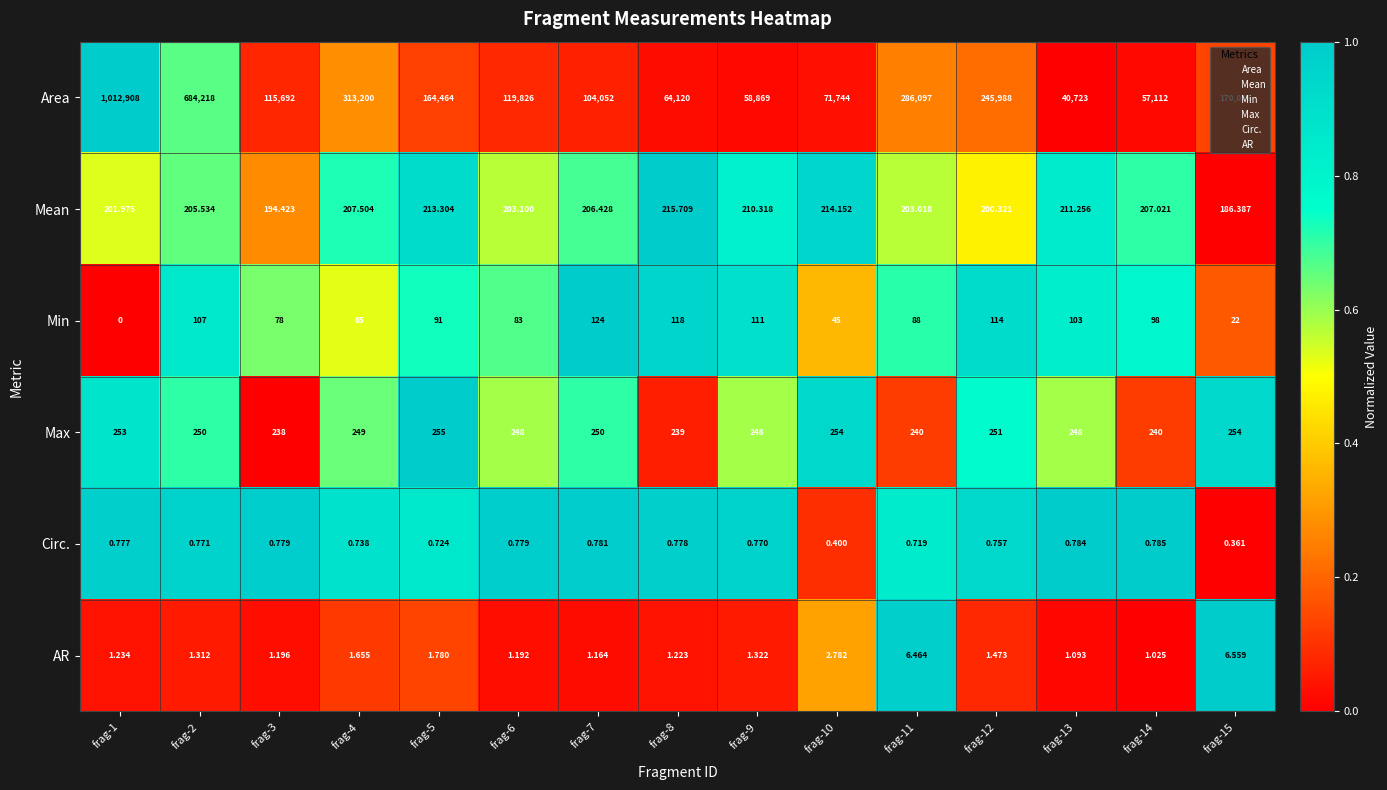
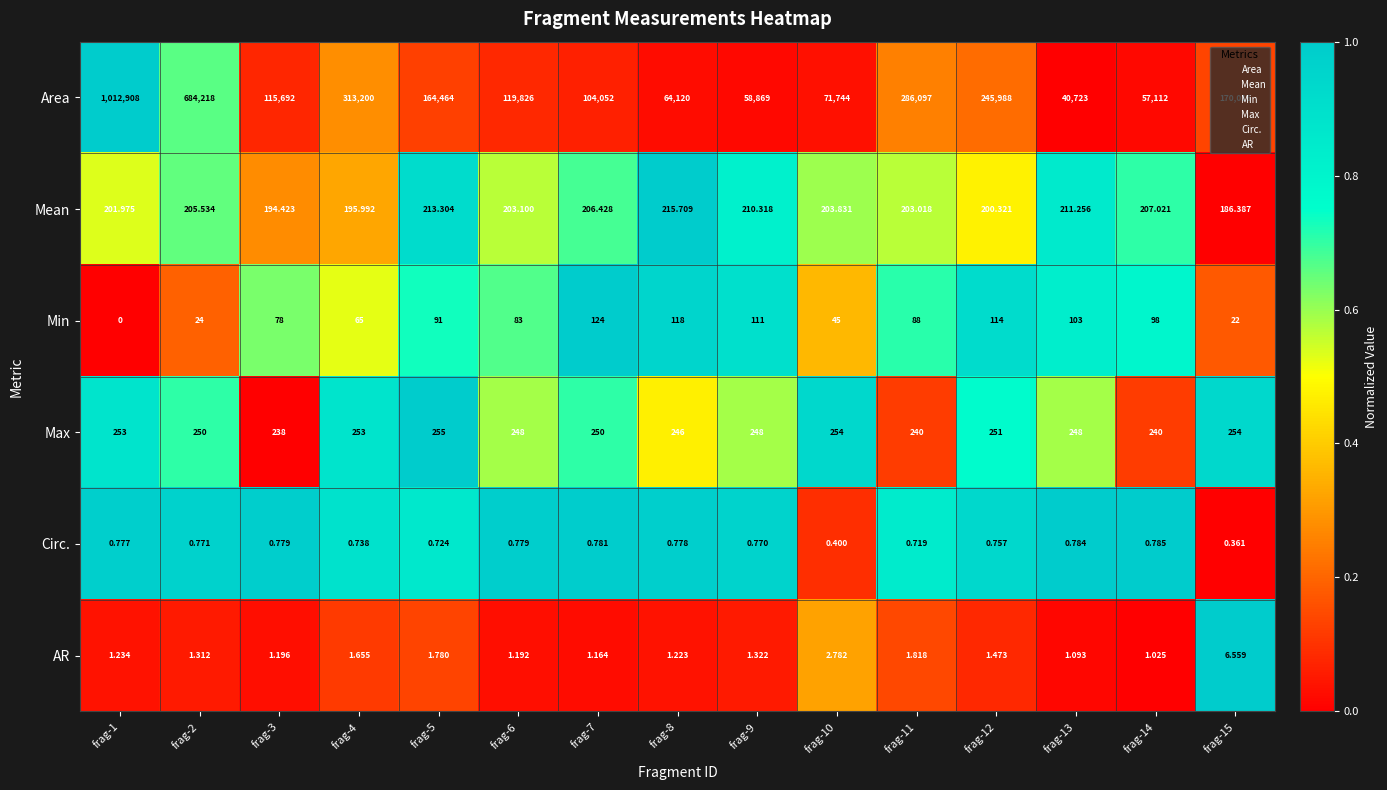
Mean, frag-4: 207.504 -> 195.992
Mean, frag-10: 214.152 -> 203.831
Min, frag-2: 107 -> 24
Max, frag-4: 249 -> 253
Max, frag-8: 239 -> 246
AR, frag-11: 6.464 -> 1.818
